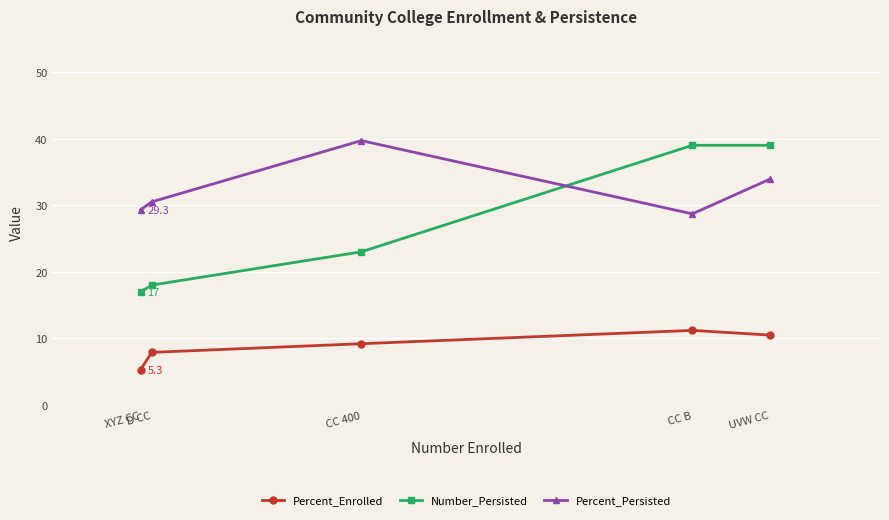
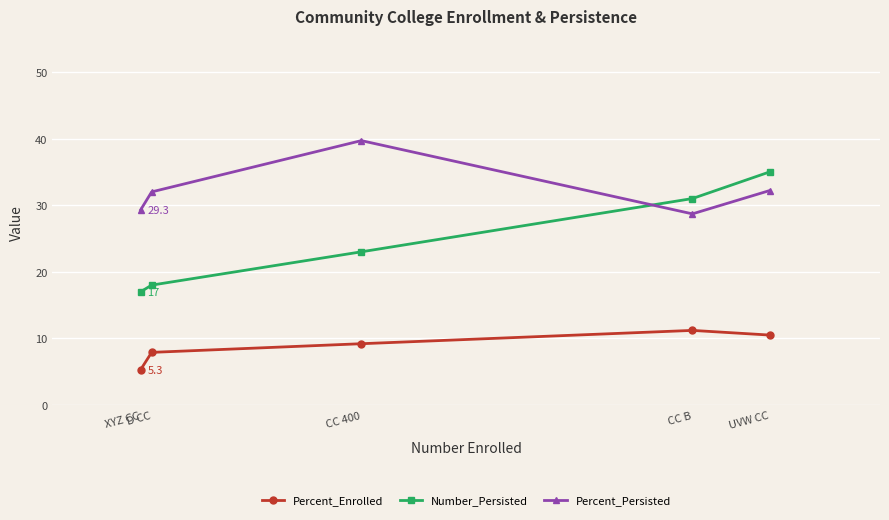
Percent_Persisted, D CC: 31 -> 32
Number_Persisted, CC B: 39 -> 31
Number_Persisted, UVW CC: 39 -> 35
Percent_Persisted, UVW CC: 34 -> 32
